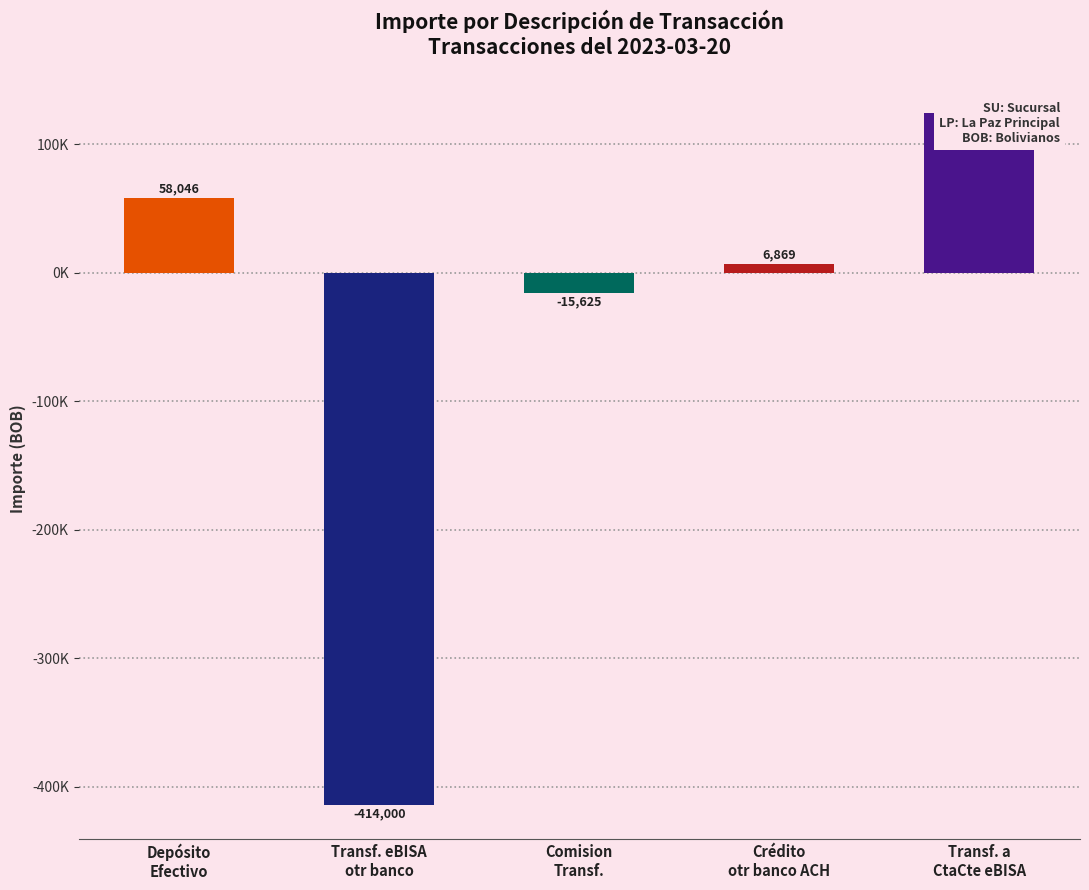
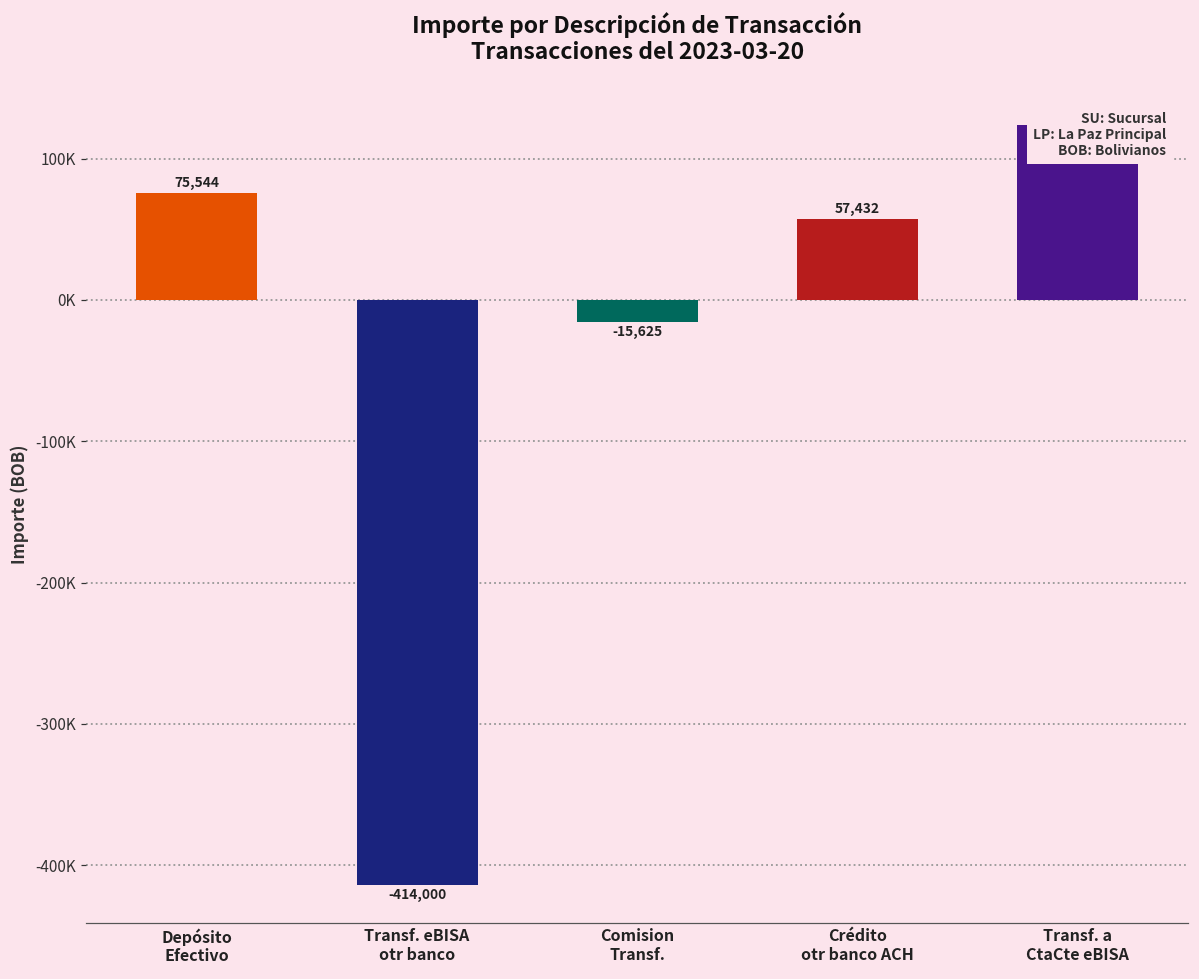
Depósito Efectivo: 58,046 -> 75,544
Crédito otr banco ACH: 6,869 -> 57,432
